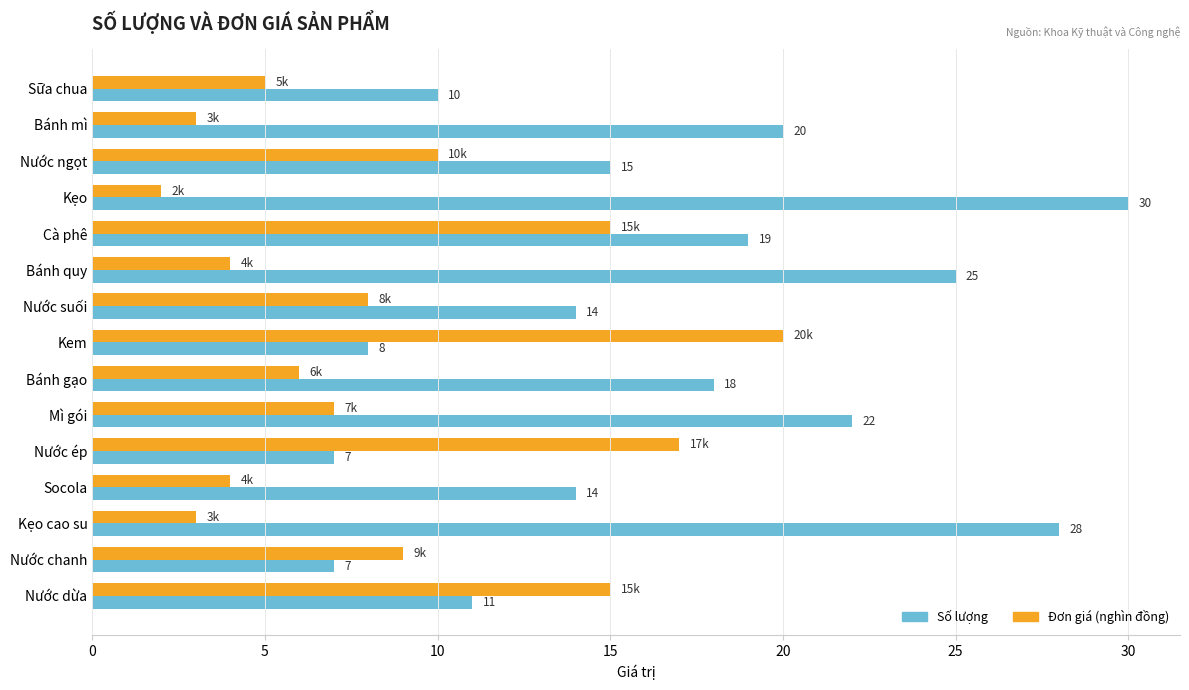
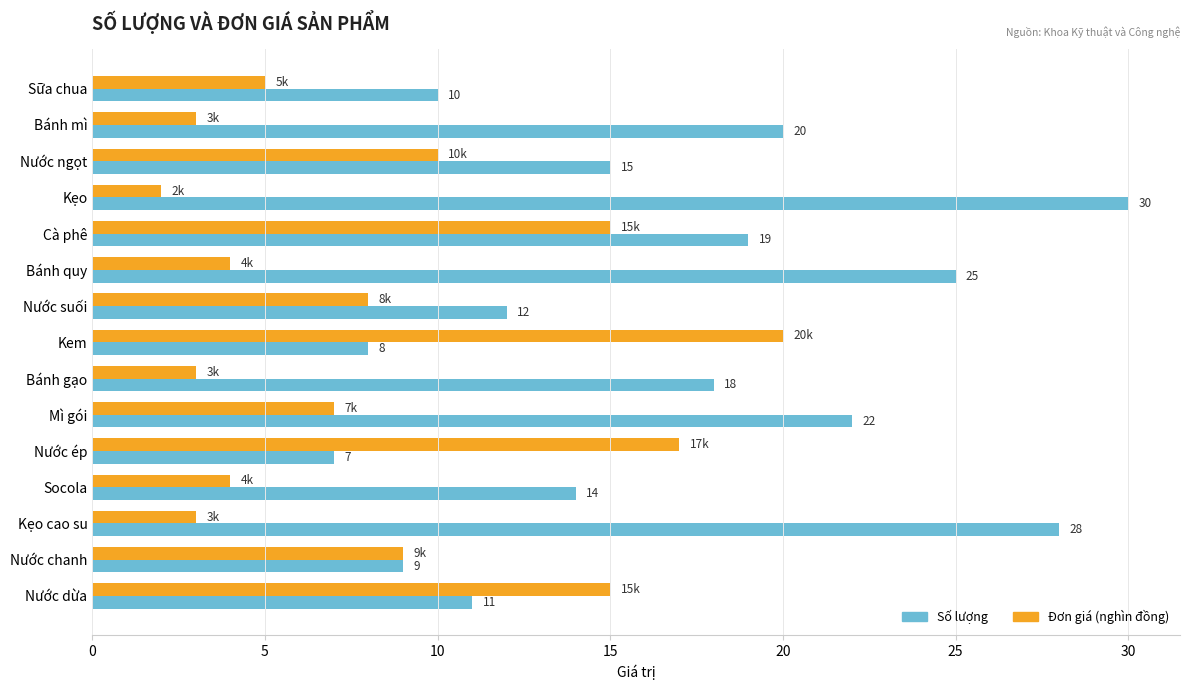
Số lượng, Nước suối: 14 -> 12
Đơn giá (nghìn đồng), Bánh gạo: 6k -> 3k
Số lượng, Nước chanh: 7 -> 9
